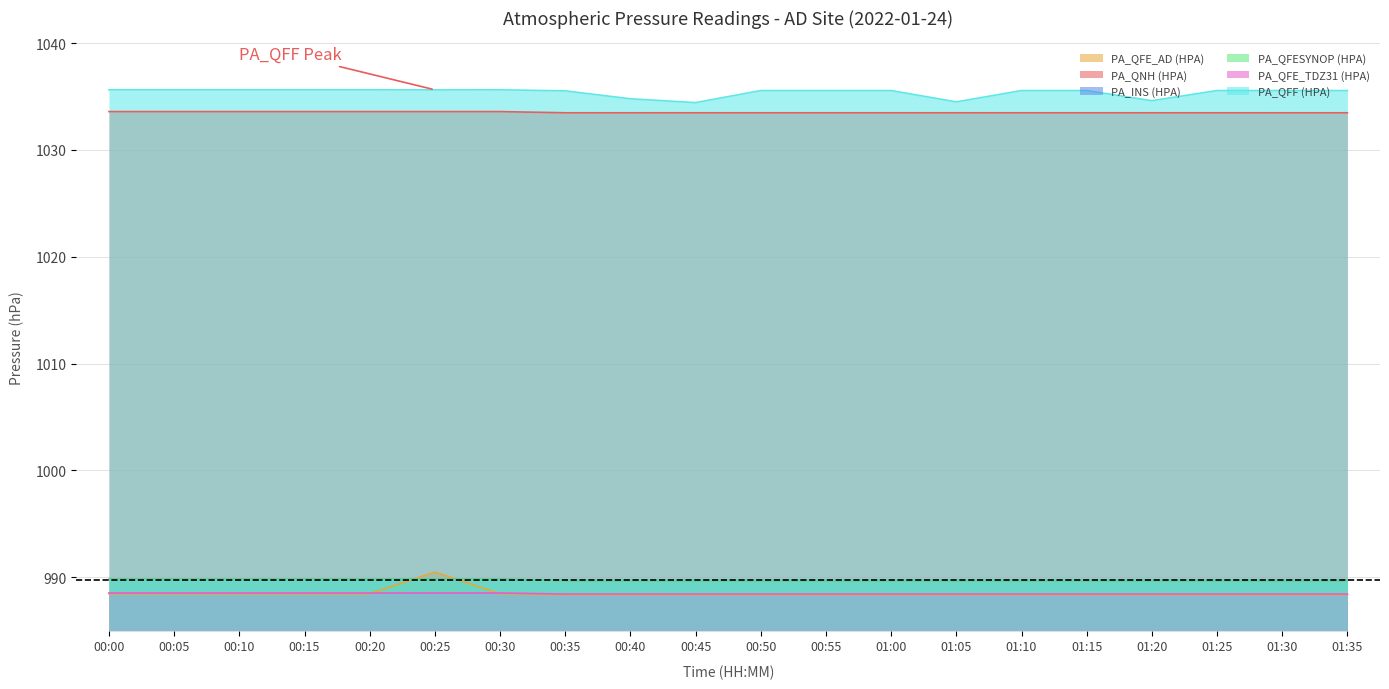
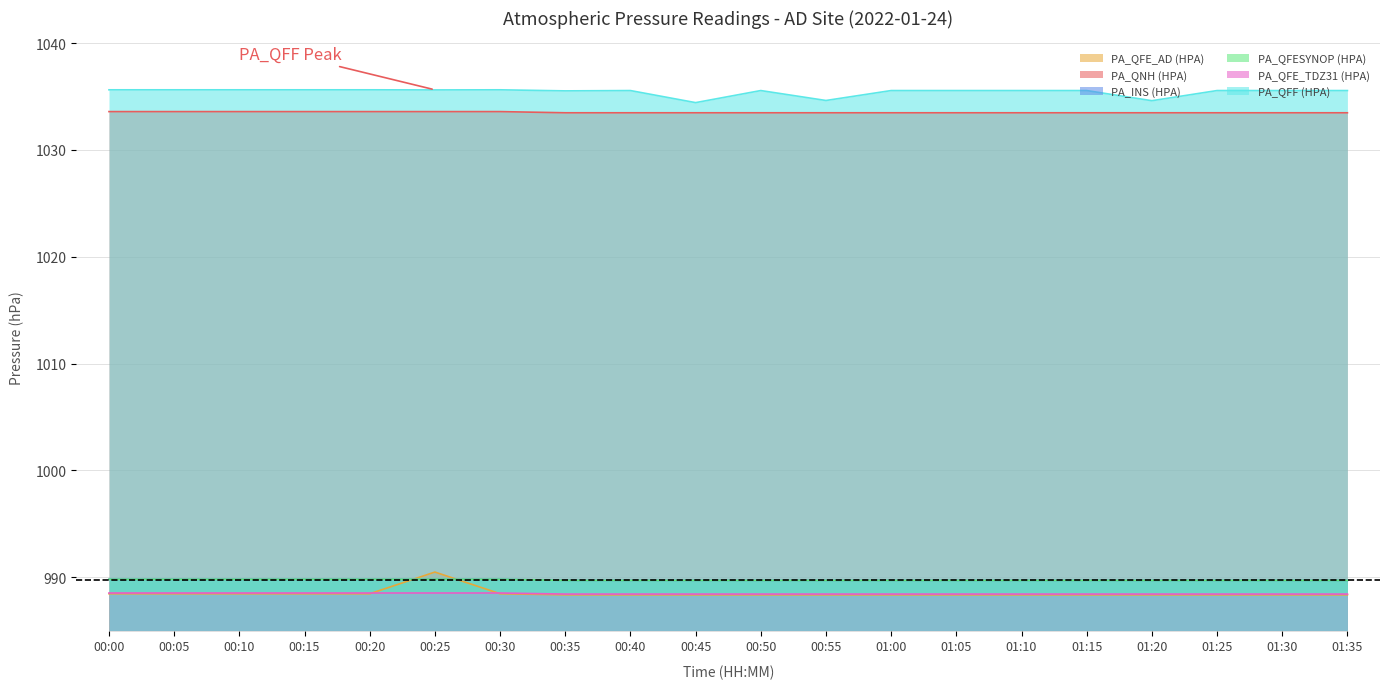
PA_QFF (HPA), 00:40: 1034.8 -> 1035.6
PA_QFF (HPA), 00:55: 1035.6 -> 1034.6
PA_QFF (HPA), 01:05: 1034.5 -> 1035.6
